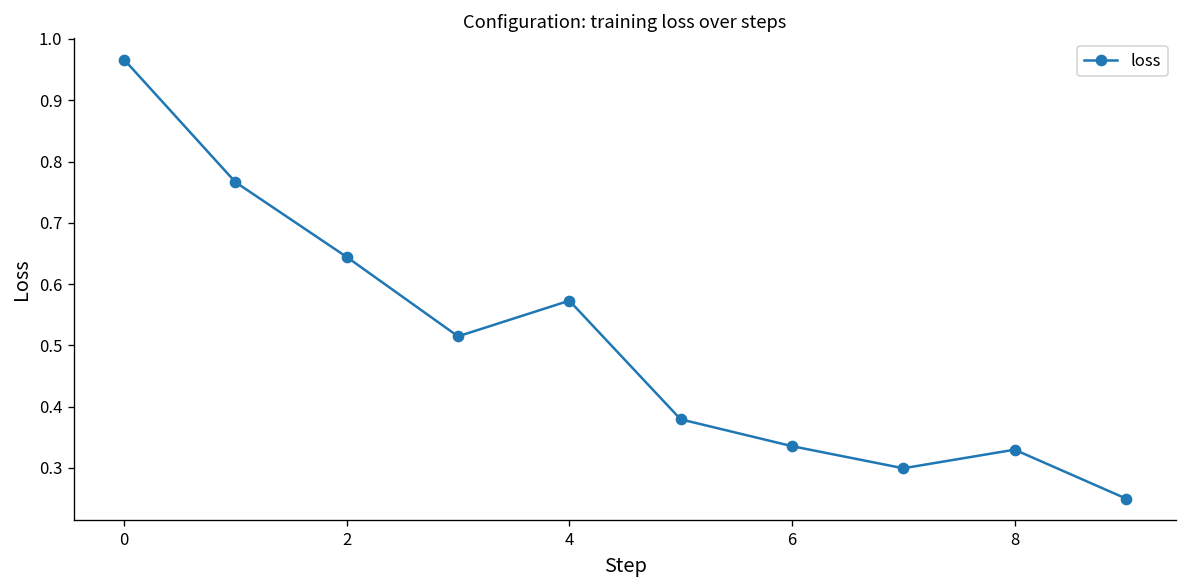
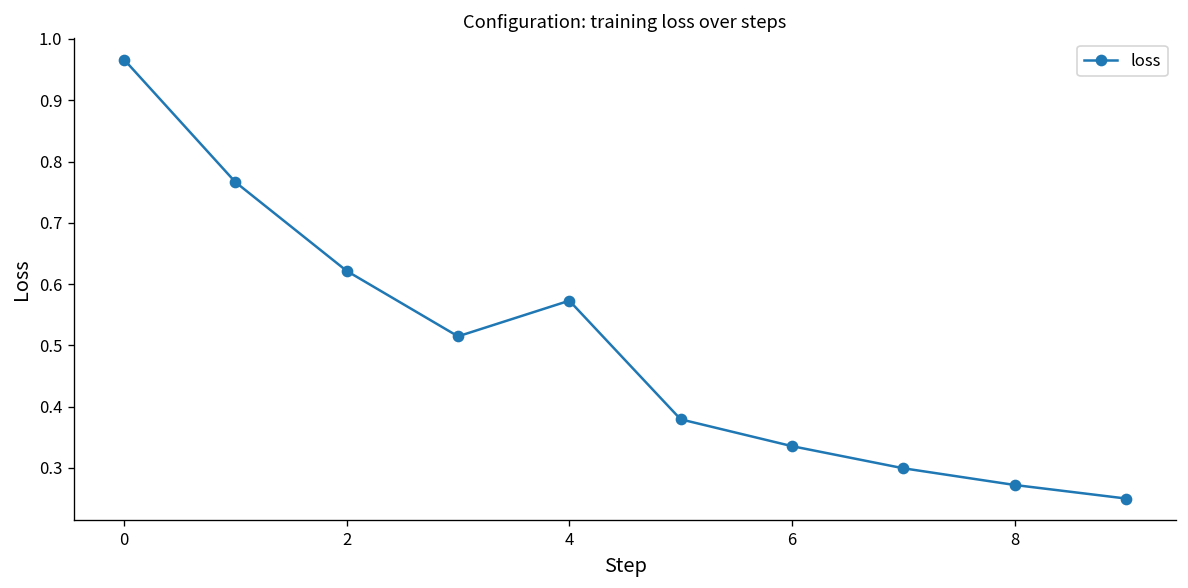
2: 0.64 -> 0.62
8: 0.33 -> 0.27
